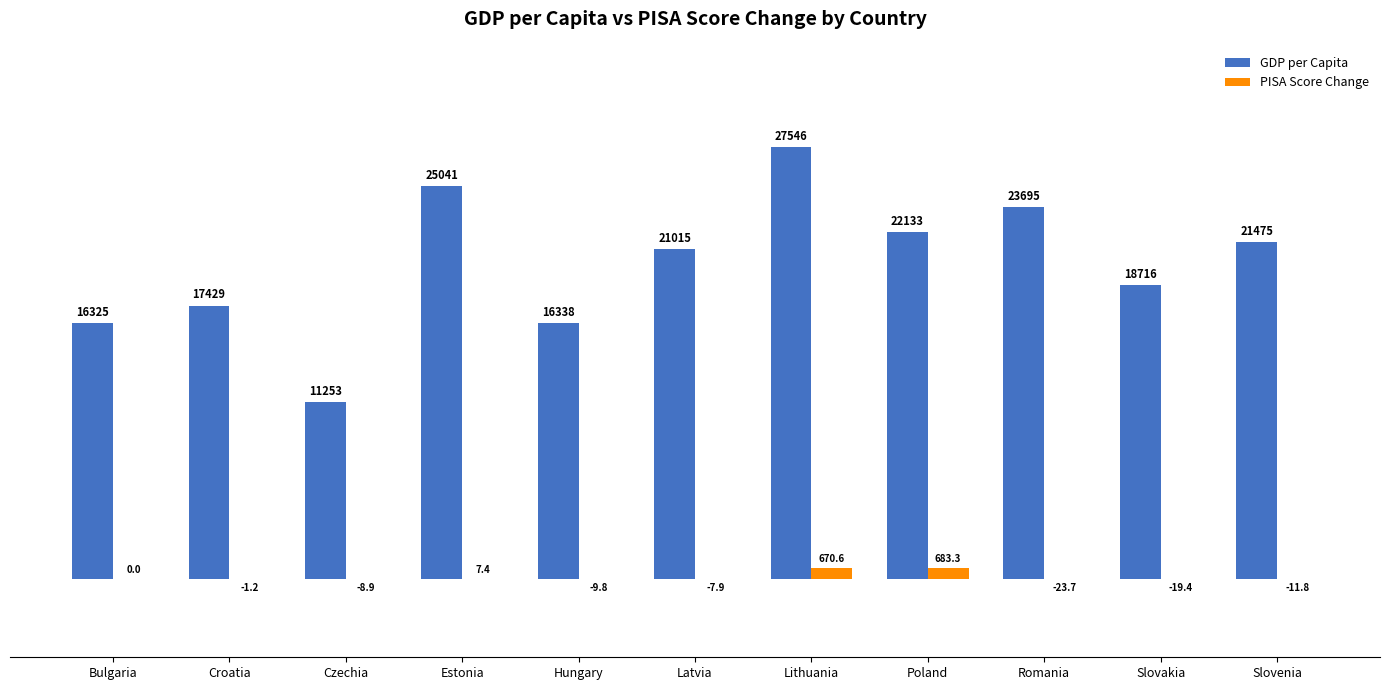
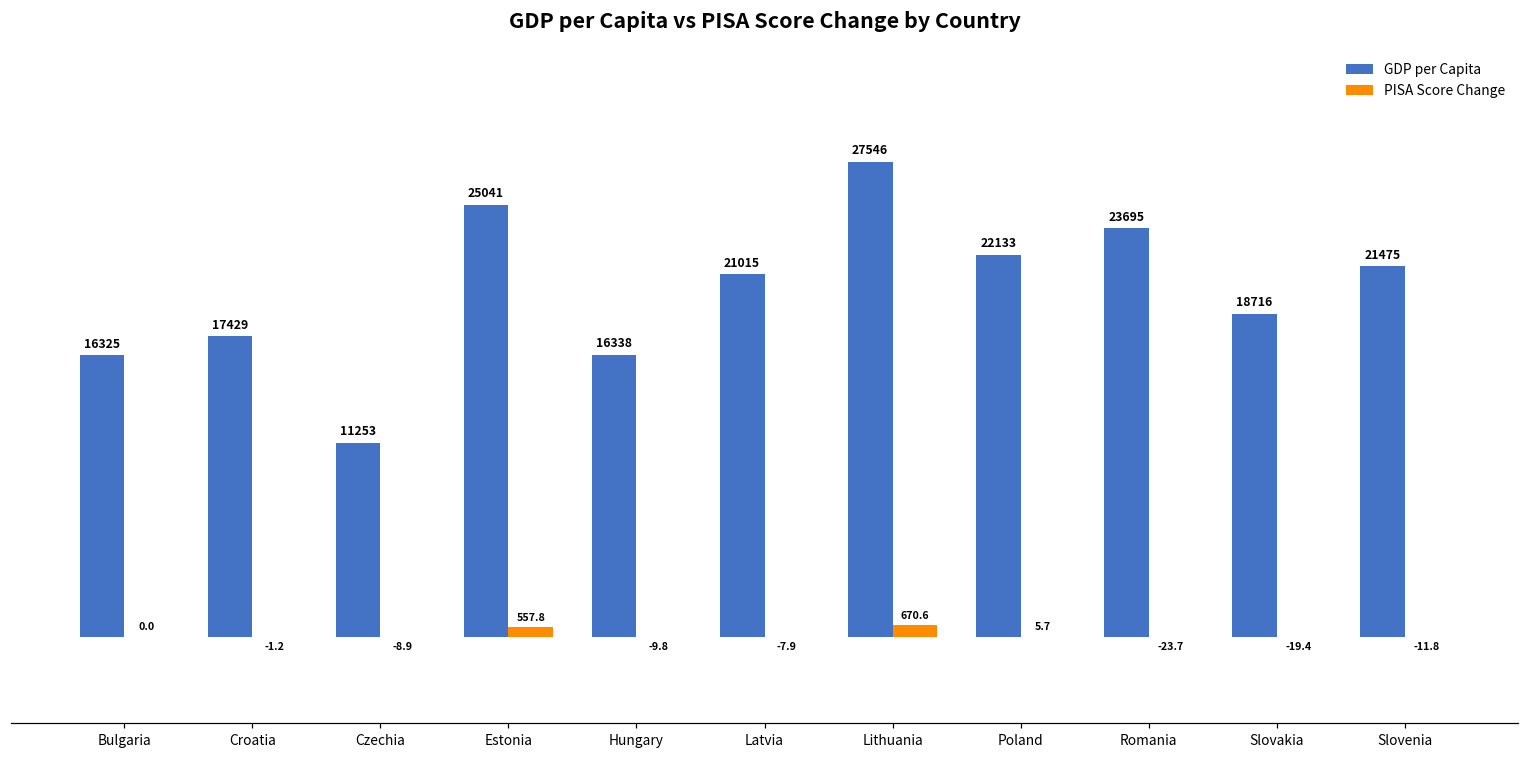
PISA Score Change, Estonia: 7.4 -> 557.8
PISA Score Change, Poland: 683.3 -> 5.7
